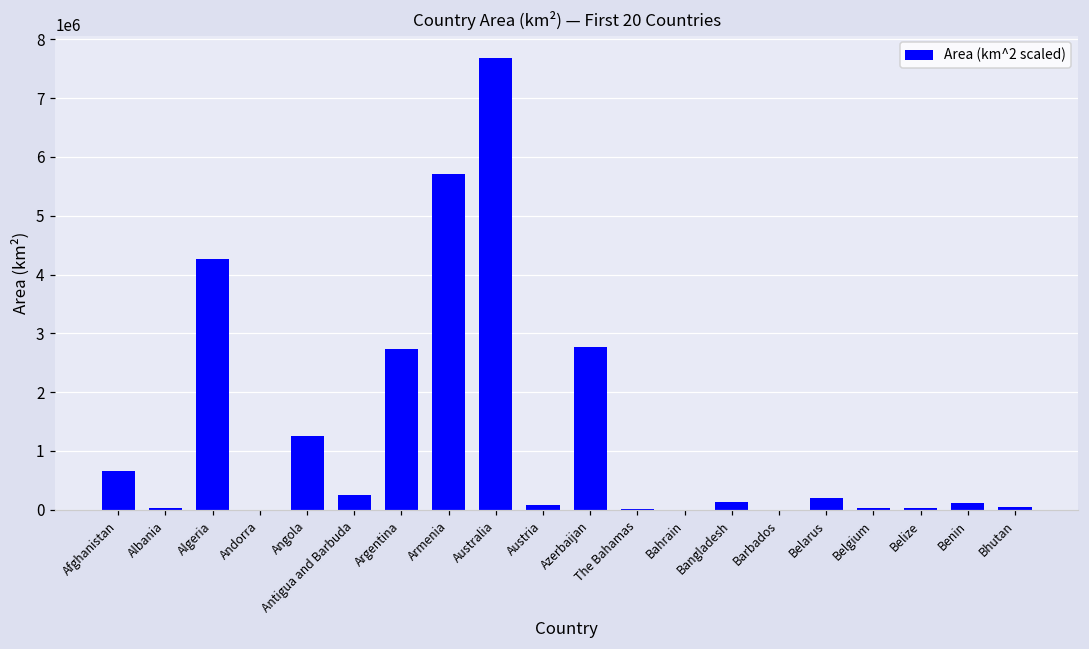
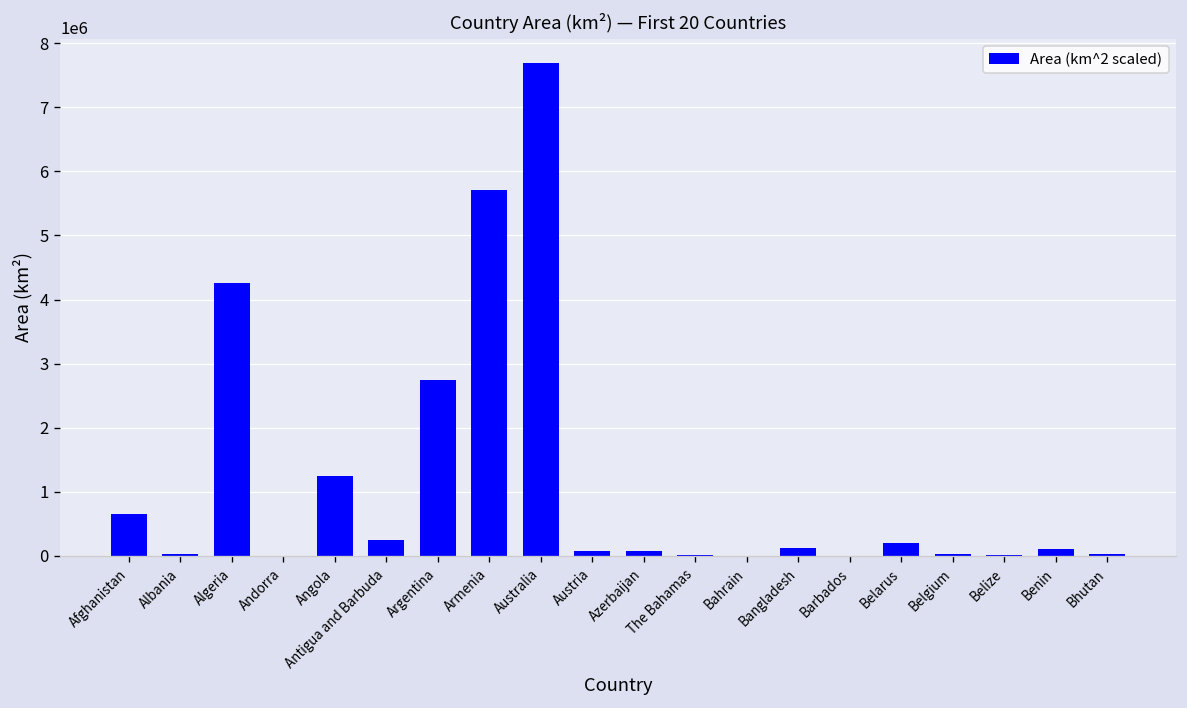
Azerbaijan: 2800000 -> 100000
